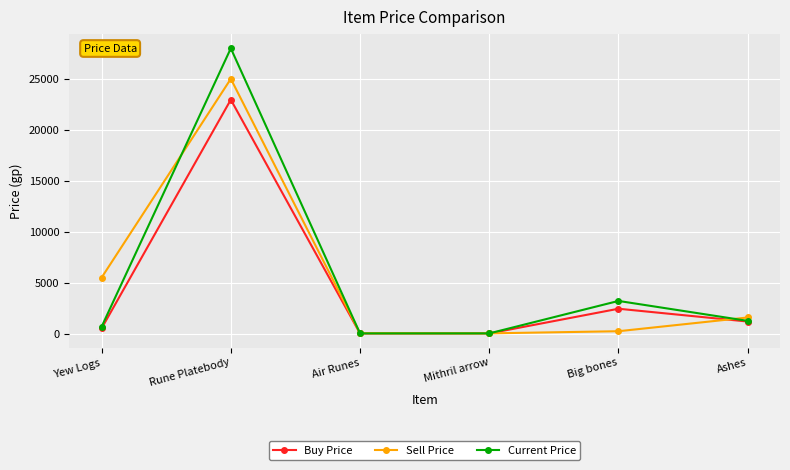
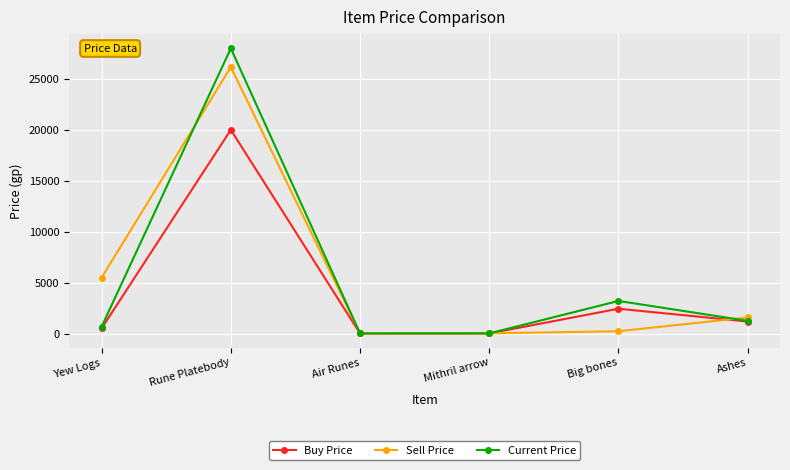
Buy Price, Rune Platebody: 23000 -> 20000
Sell Price, Rune Platebody: 25000 -> 26200
